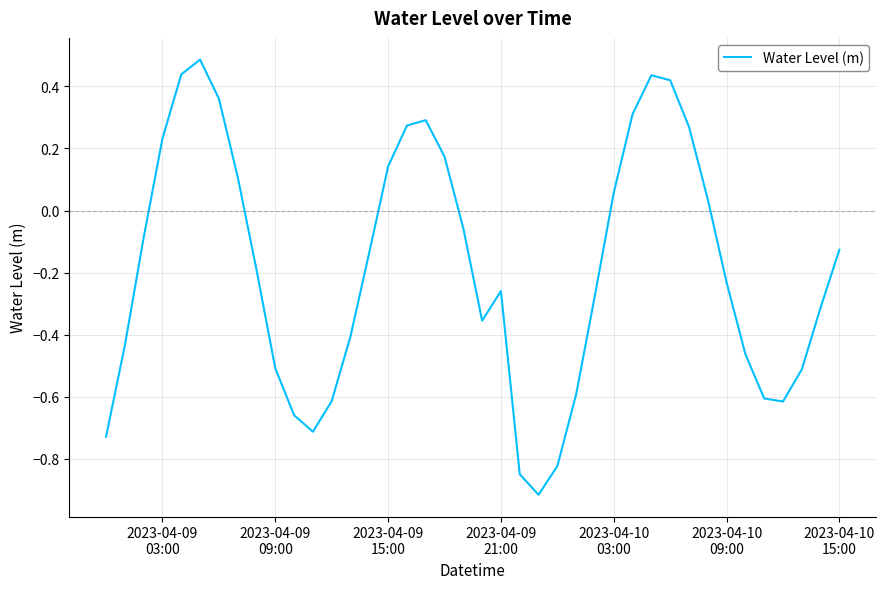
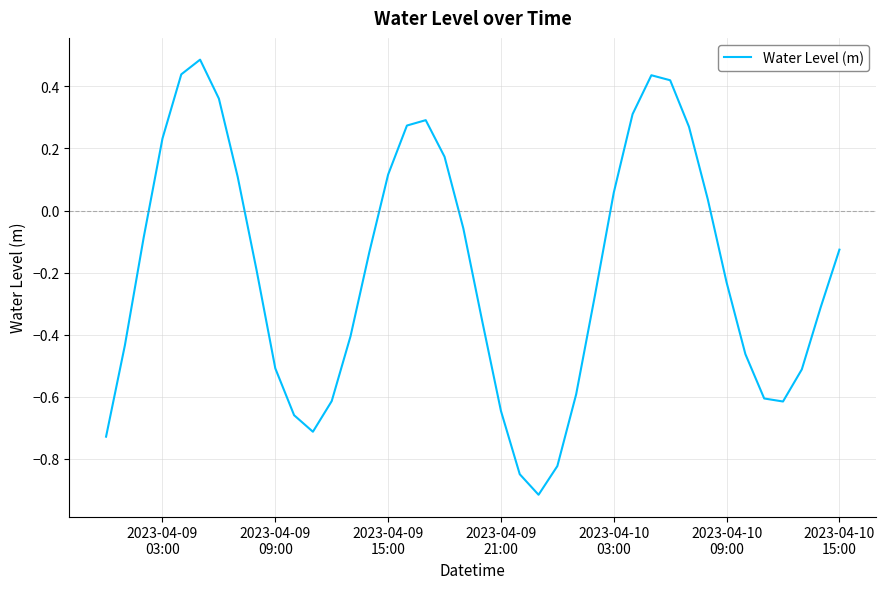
2023-04-09 15:00: 0.14 -> 0.12
2023-04-09 21:00: -0.26 -> -0.65
